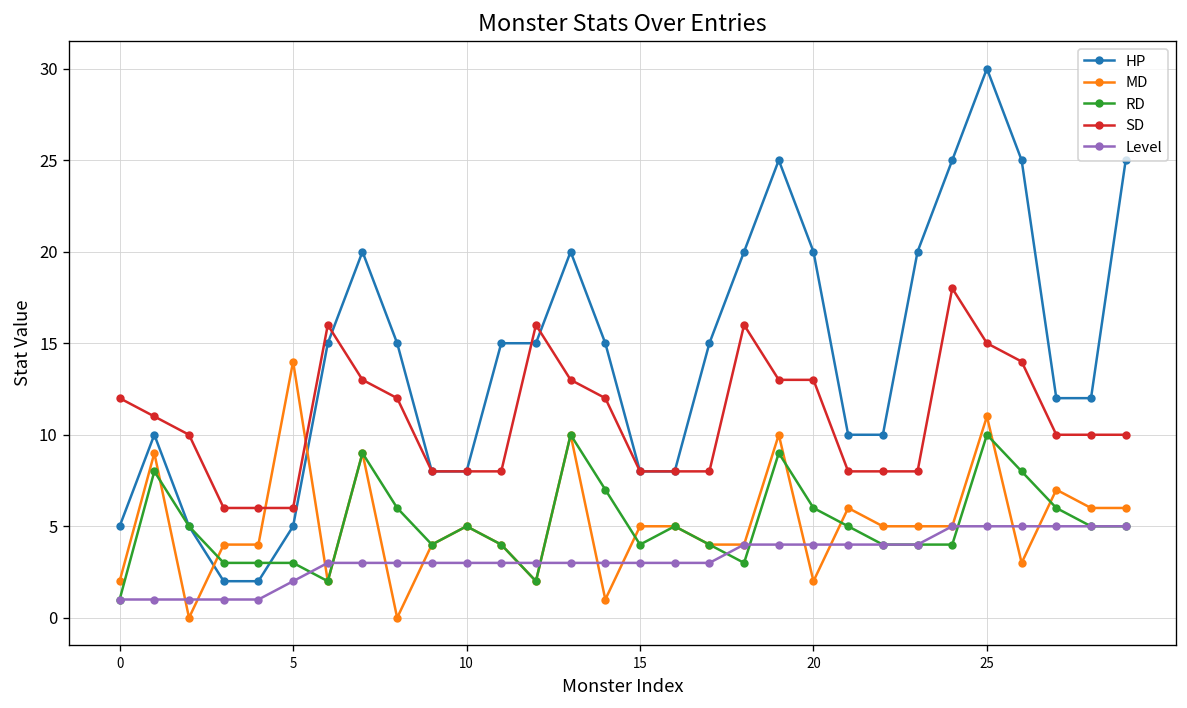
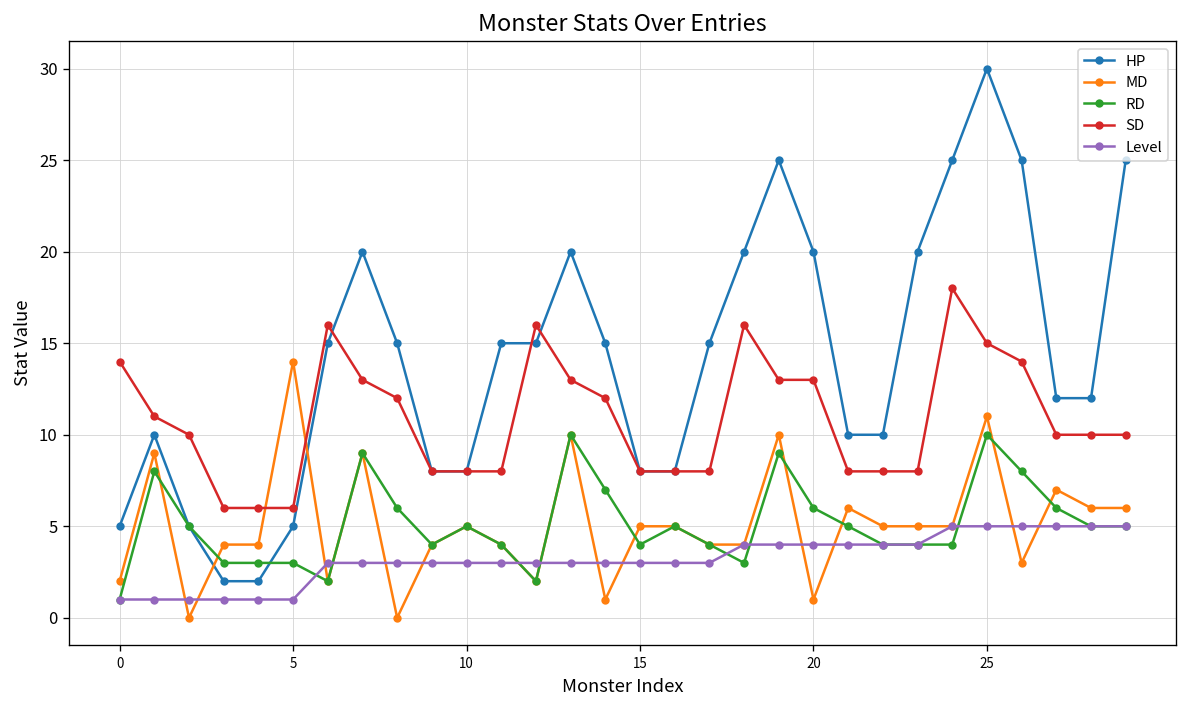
SD, 0: 12 -> 14
Level, 5: 2 -> 1
MD, 20: 2 -> 1
